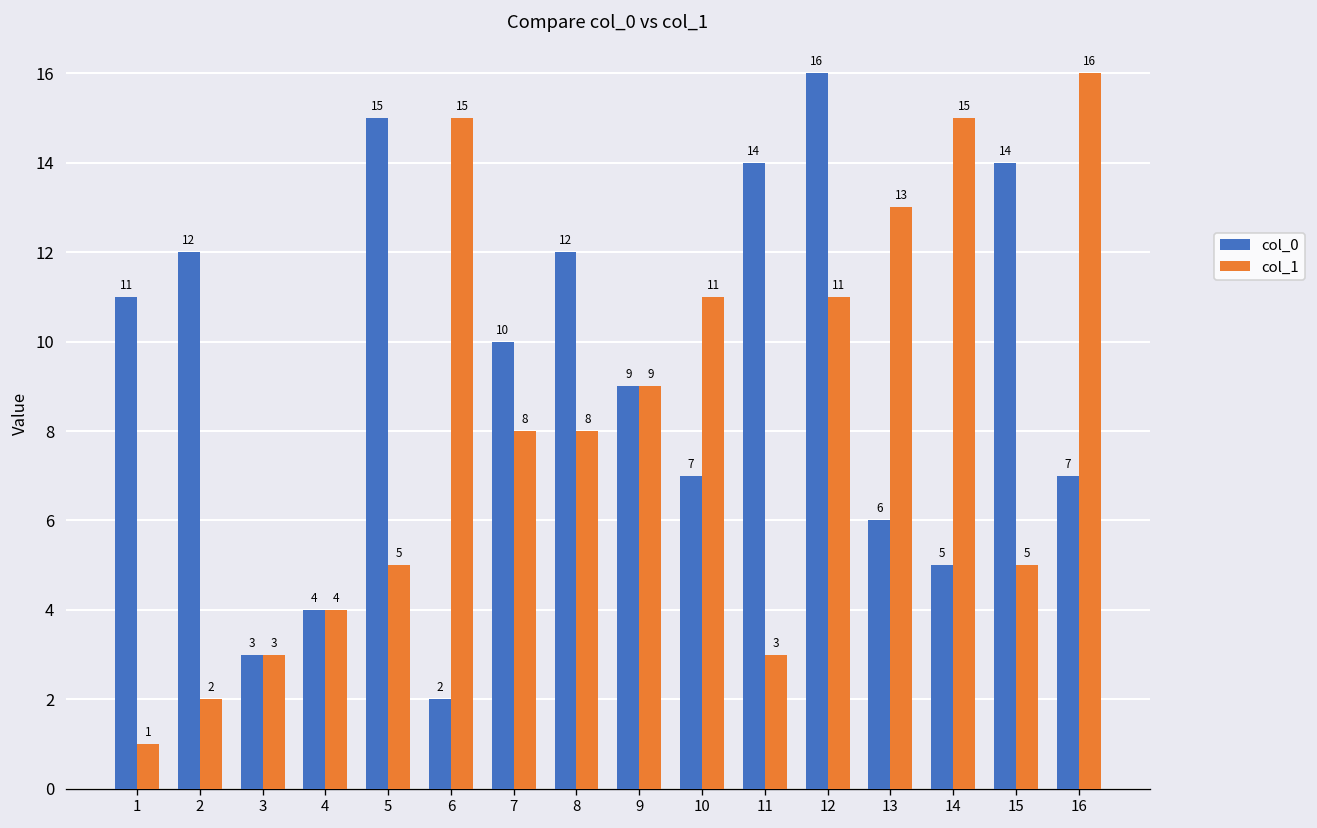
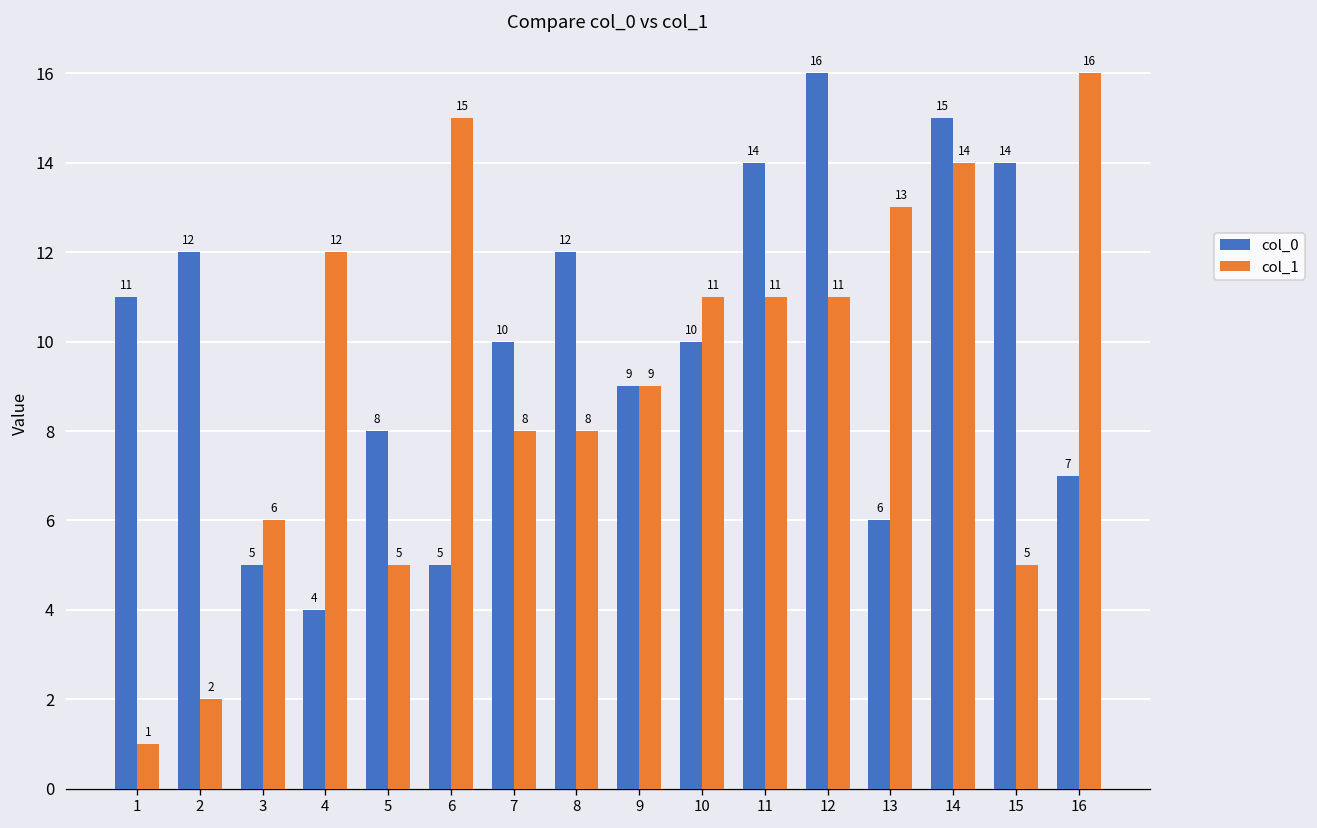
col_0, 3: 3 -> 5
col_1, 3: 3 -> 6
col_1, 4: 4 -> 12
col_0, 5: 15 -> 8
col_0, 6: 2 -> 5
col_0, 10: 7 -> 10
col_1, 11: 3 -> 11
col_0, 14: 5 -> 15
col_1, 14: 15 -> 14
